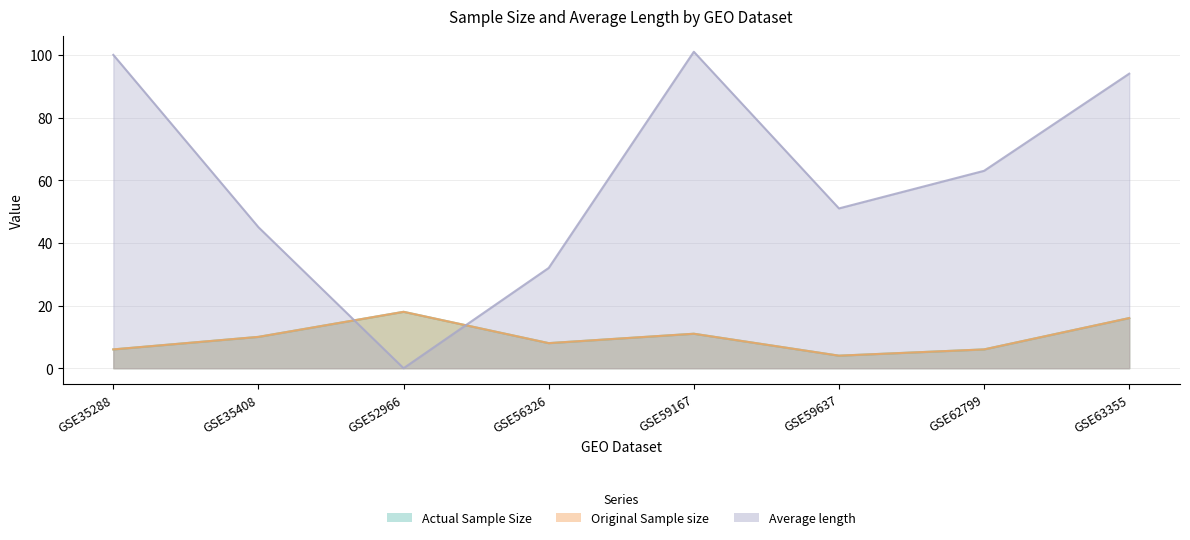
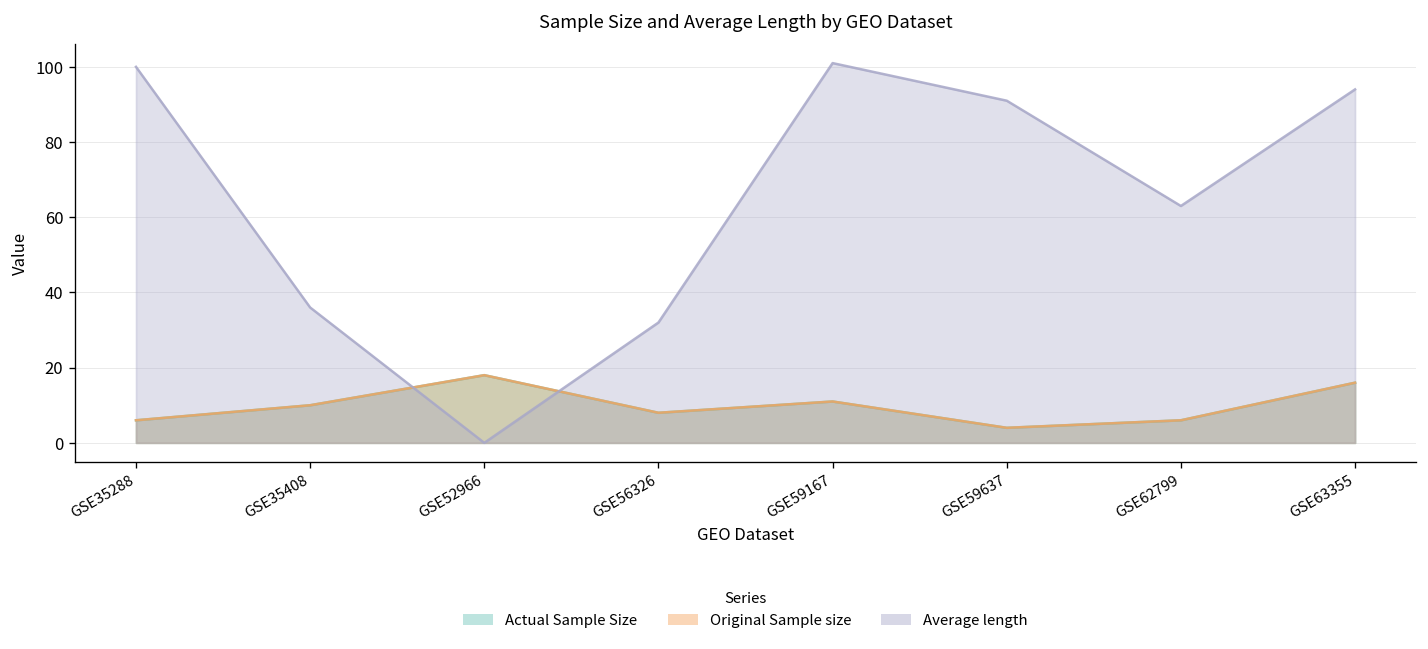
Average length, GSE35408: 45 -> 36
Average length, GSE59637: 51 -> 91
